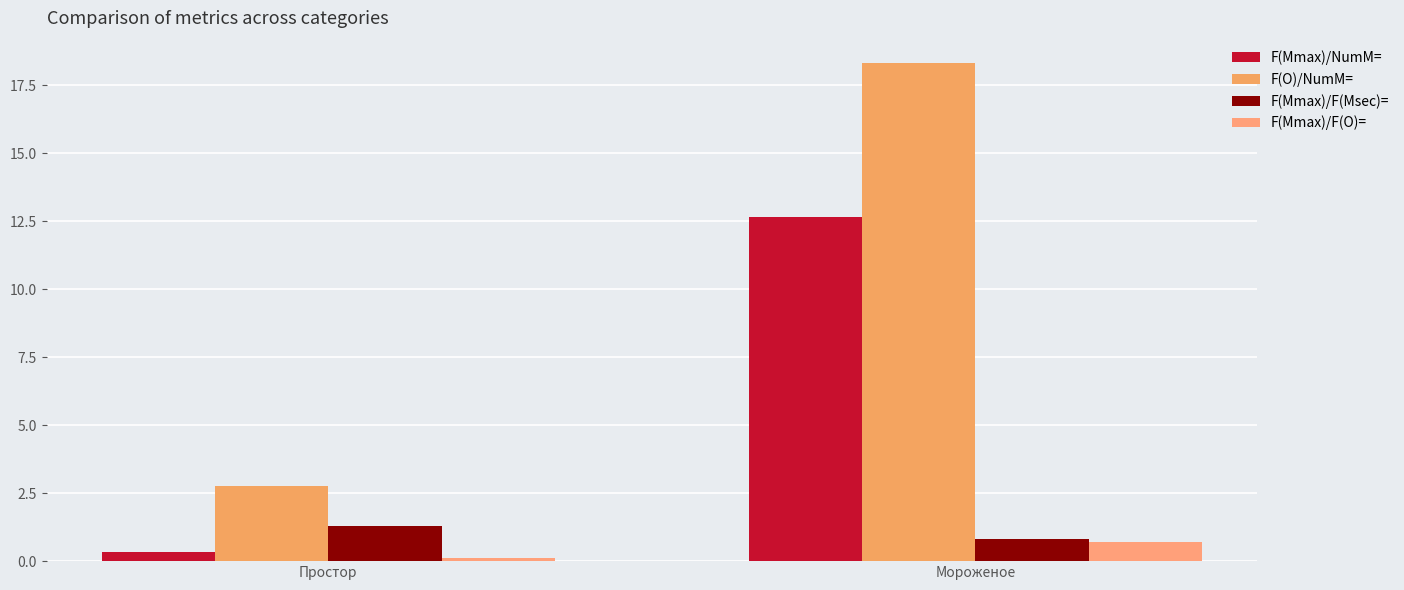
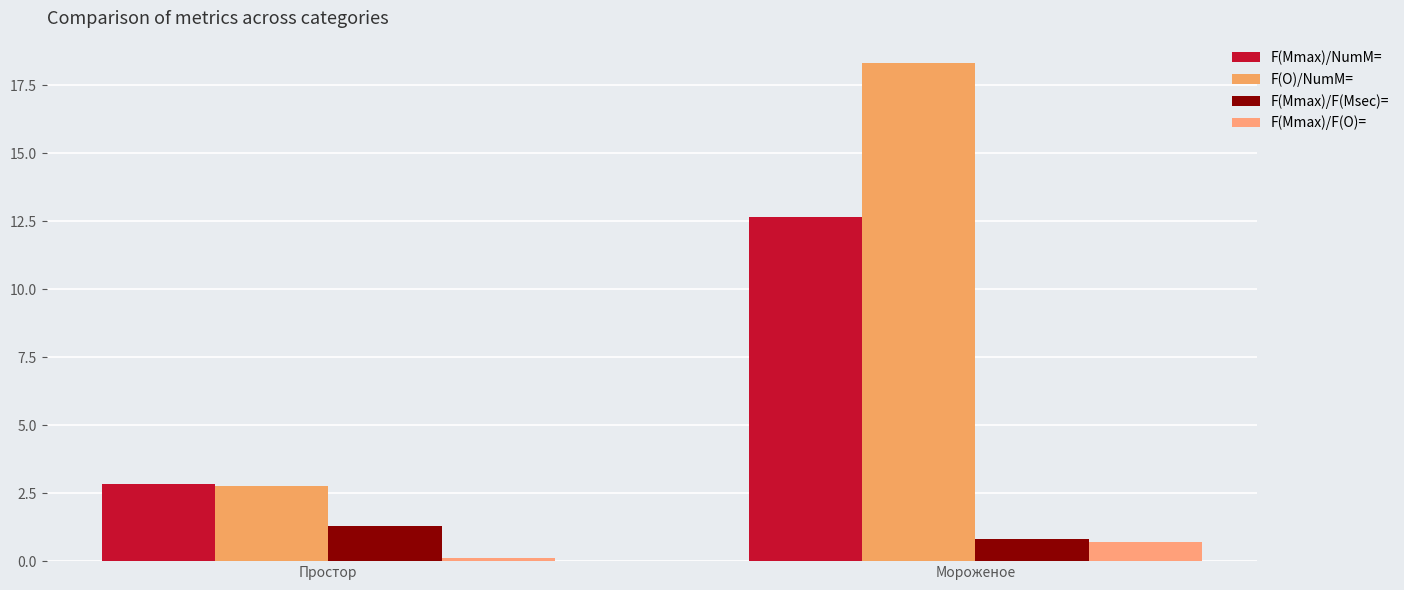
F(Mmax)/NumM=, Простор: 0.3 -> 2.8
